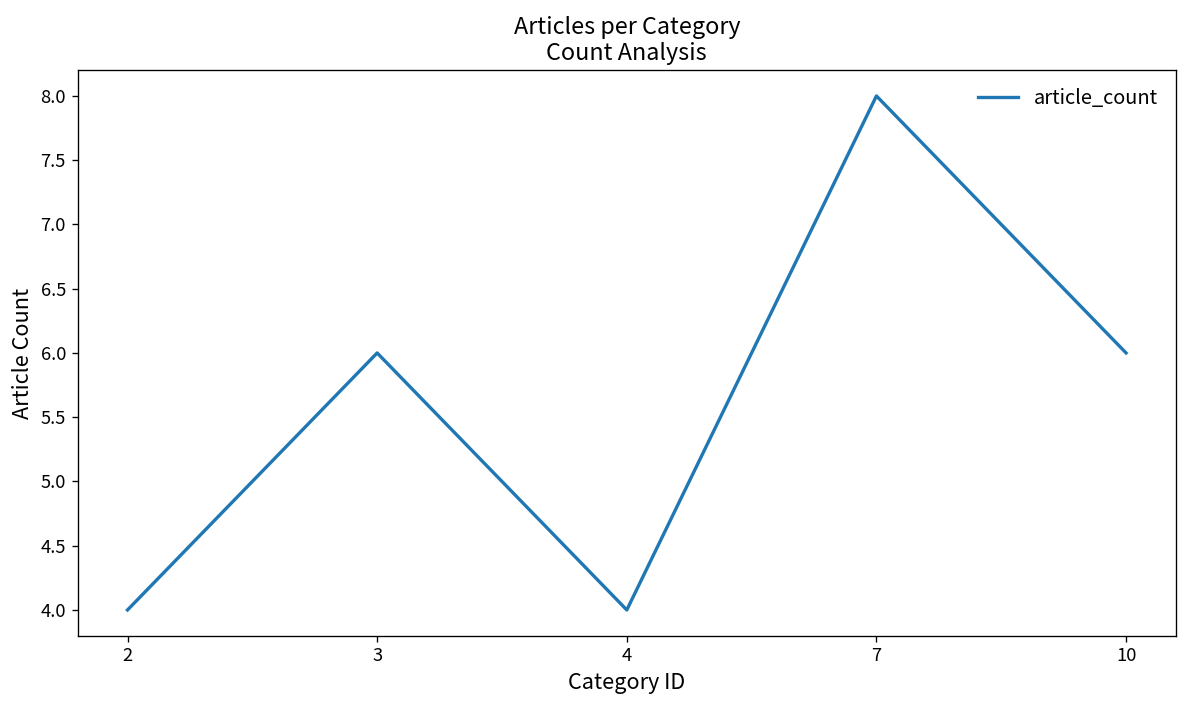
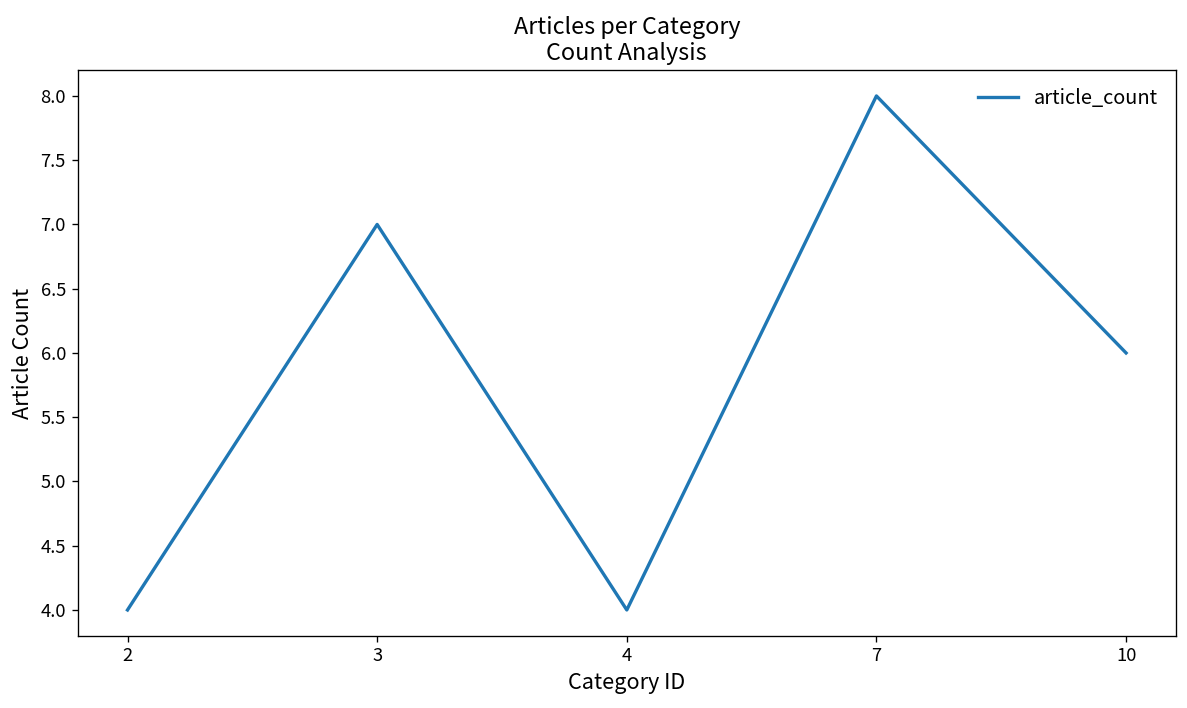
3: 6 -> 7
